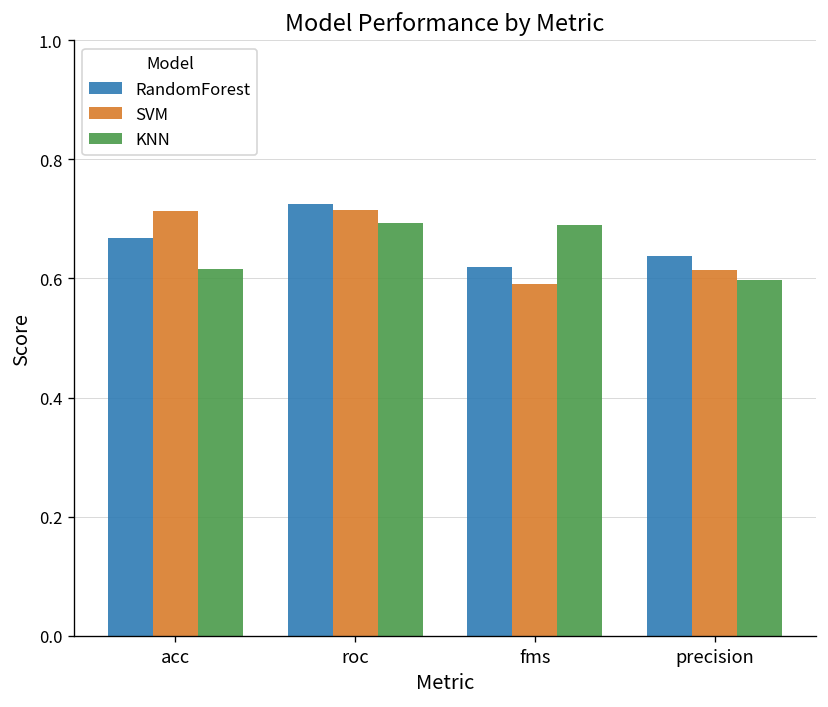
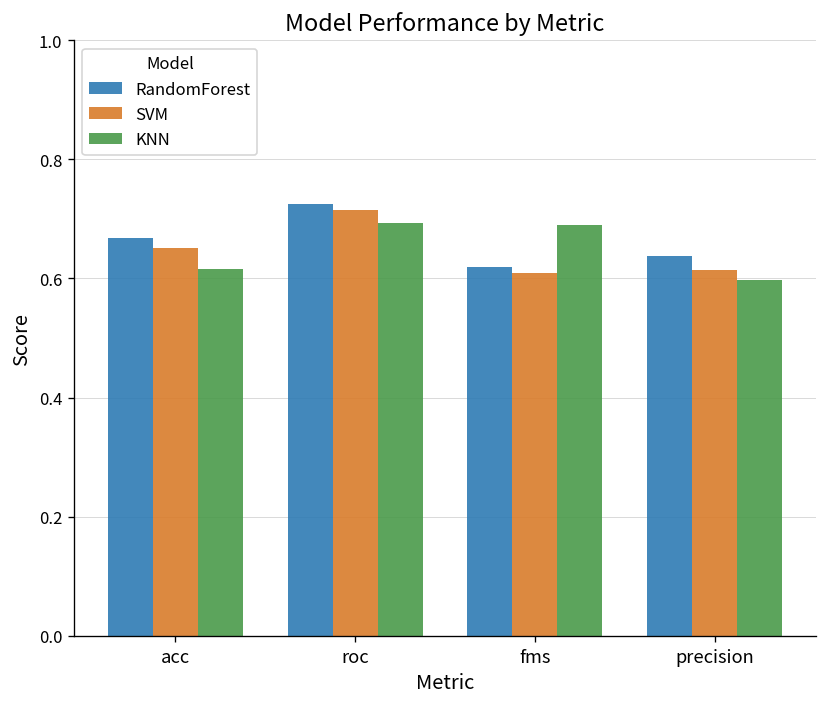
SVM, acc: 0.71 -> 0.65
SVM, fms: 0.59 -> 0.61
